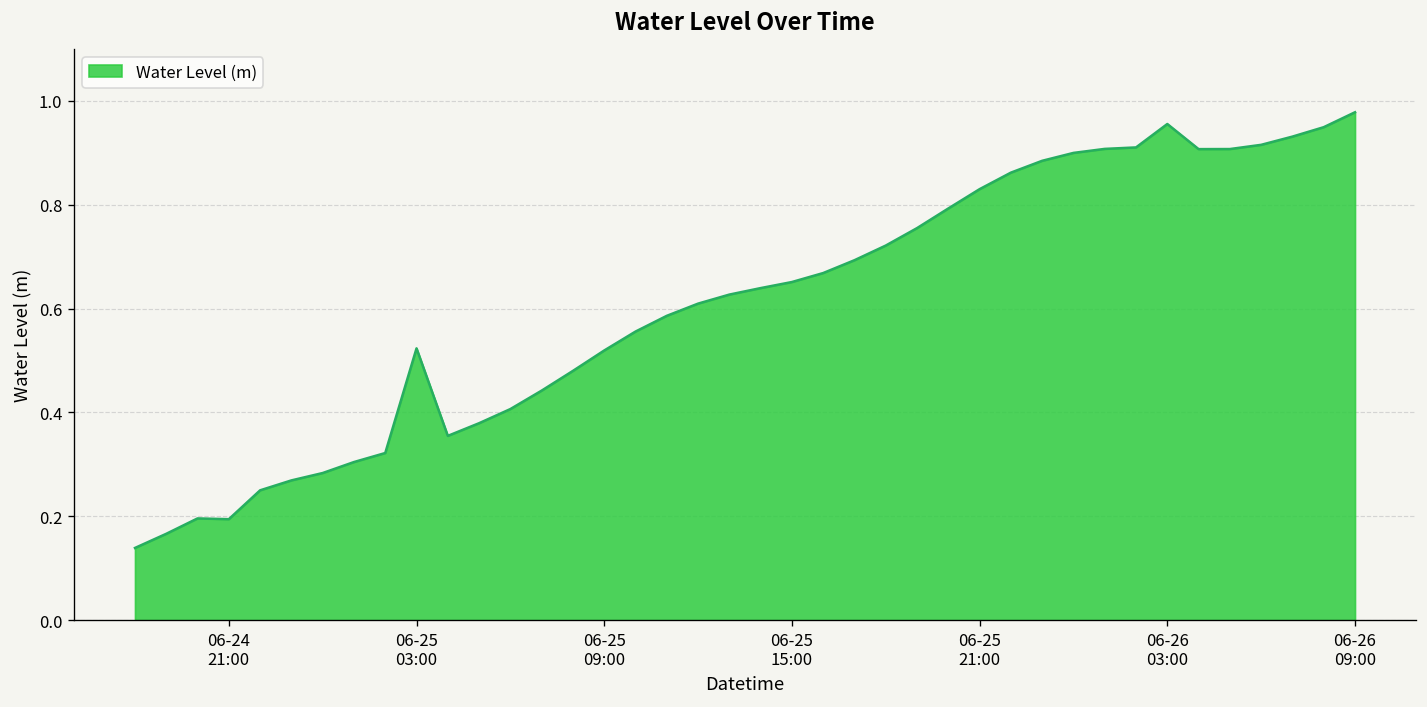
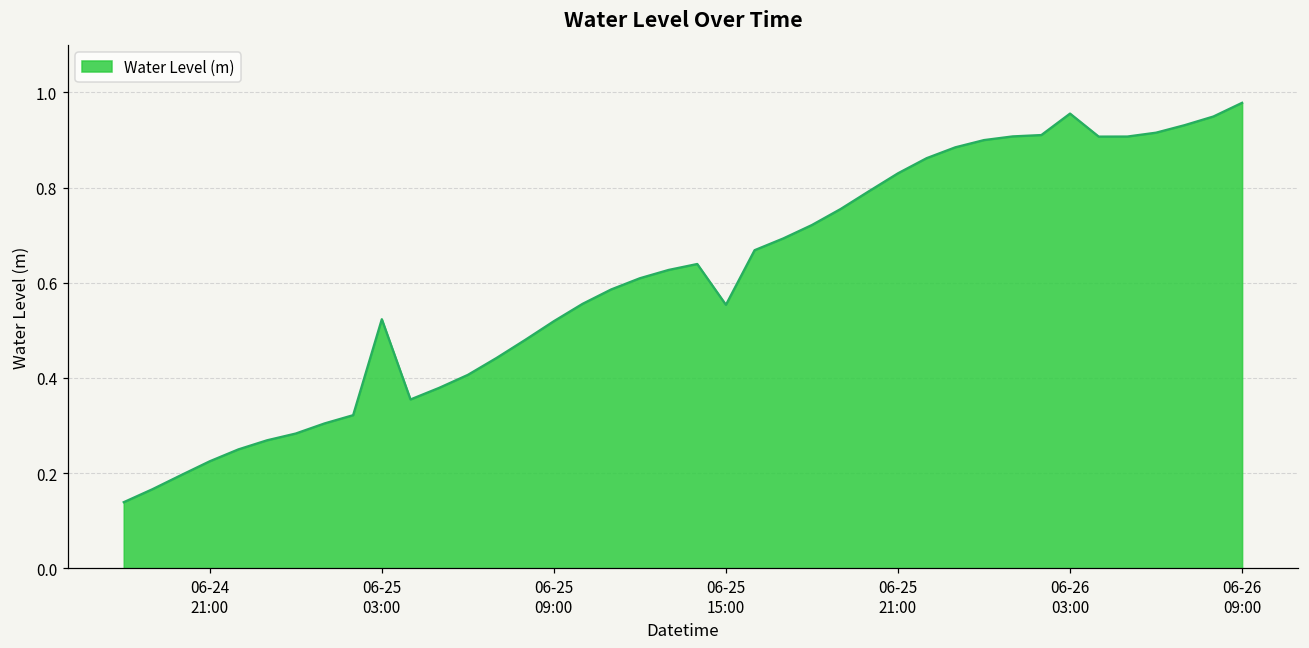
06-24 21:00: 0.19 -> 0.22
06-25 15:00: 0.65 -> 0.55
